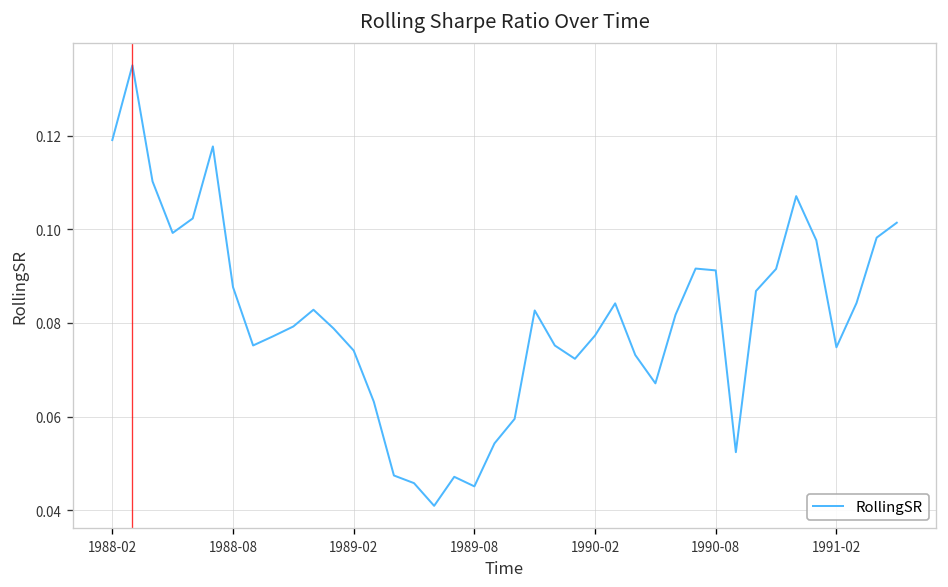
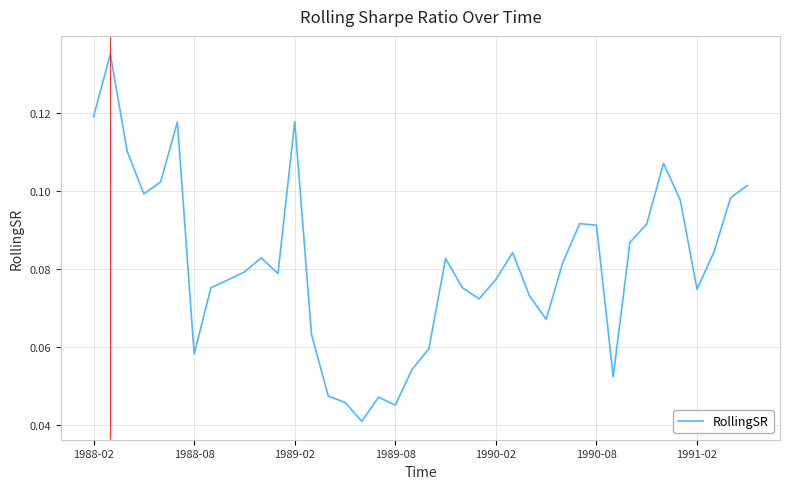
1988-08: 0.088 -> 0.058
1989-02: 0.074 -> 0.118
